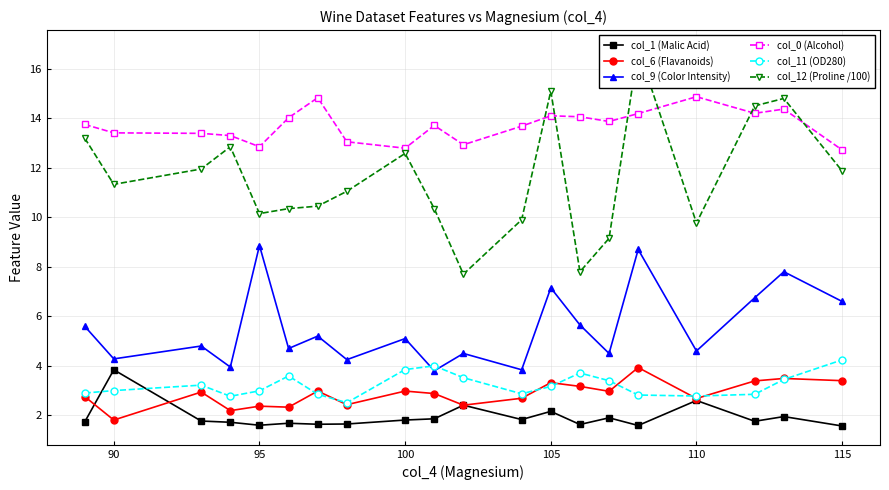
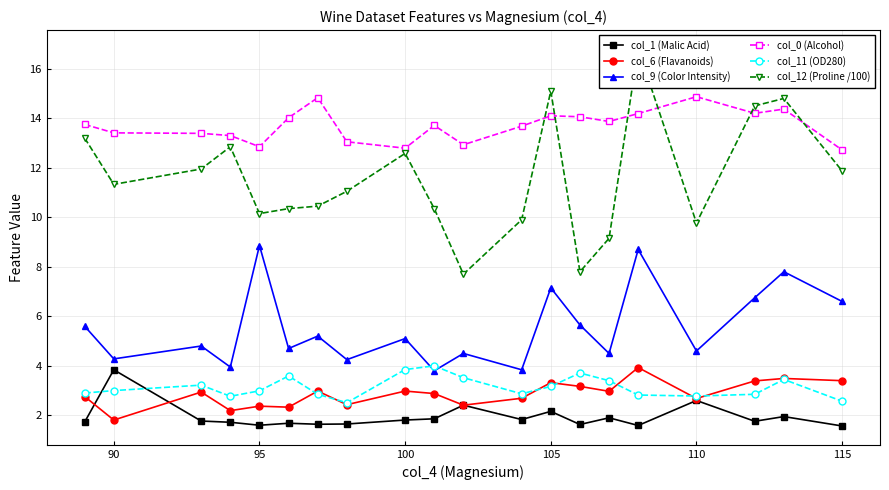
col_11 (OD280), 115: 4.2 -> 2.6
